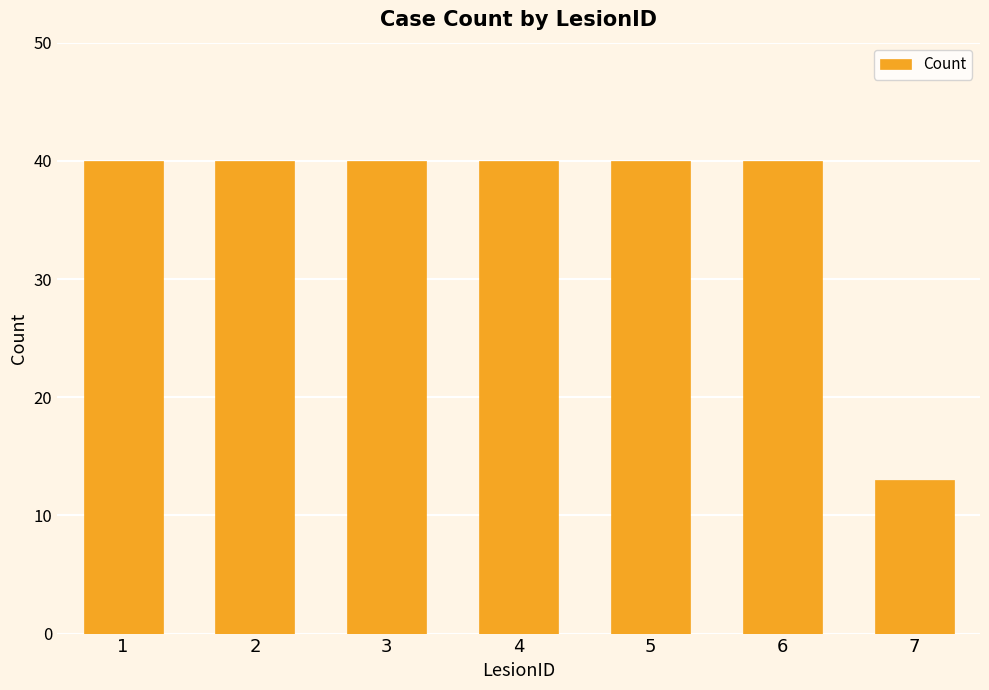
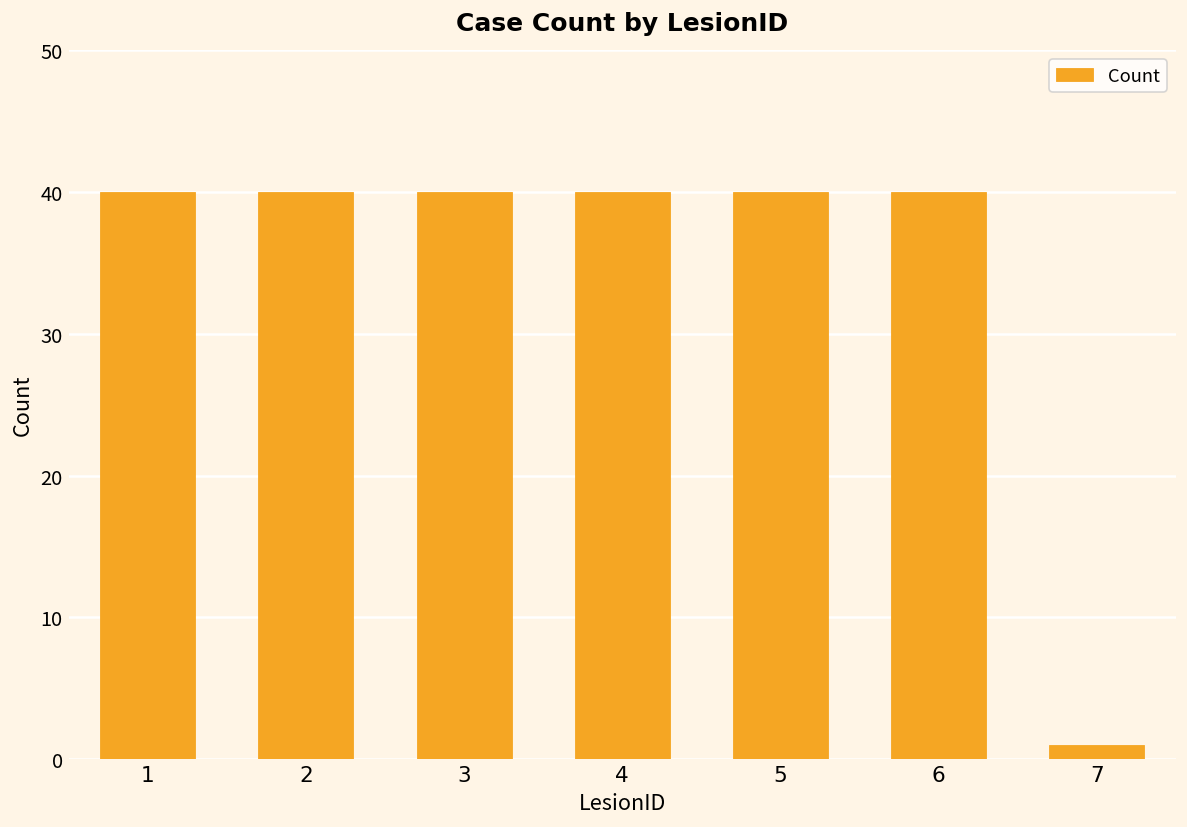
7: 13 -> 1
